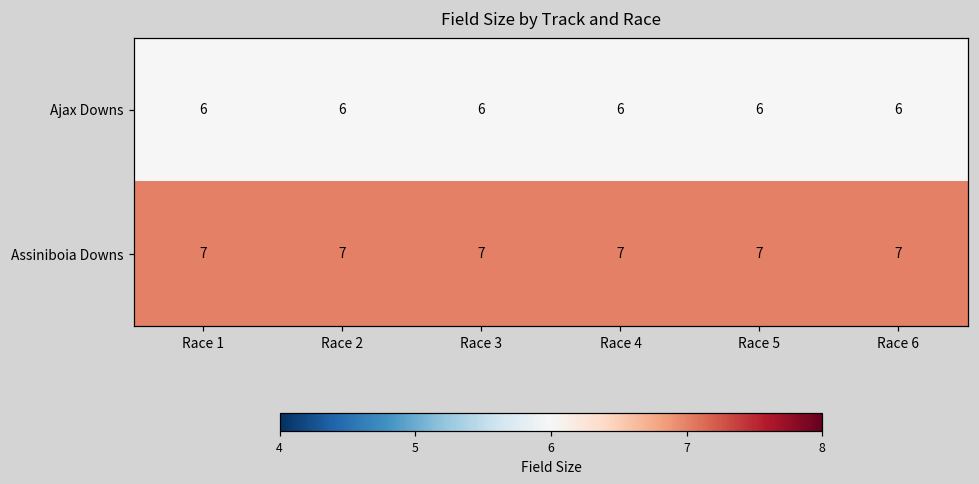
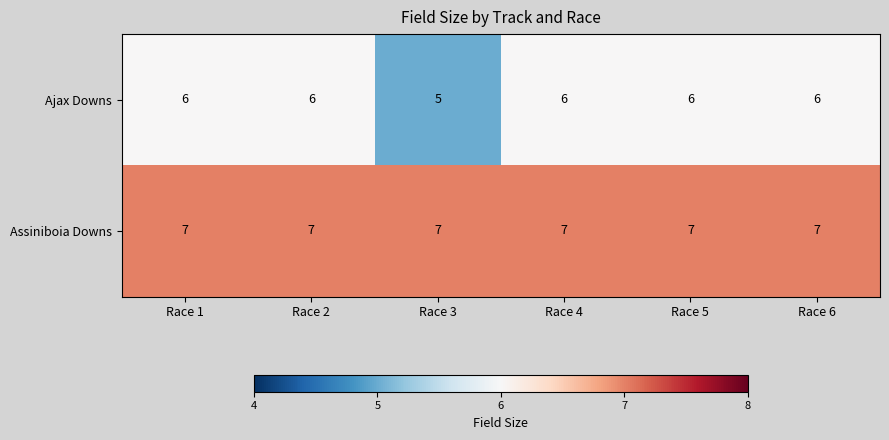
Ajax Downs, Race 3: 6 -> 5
